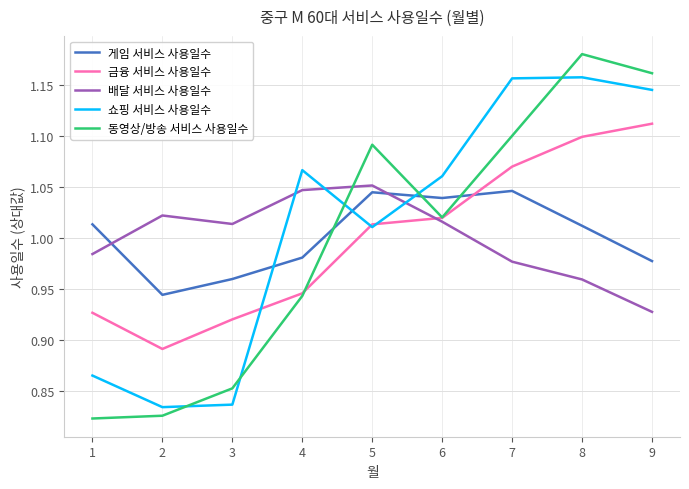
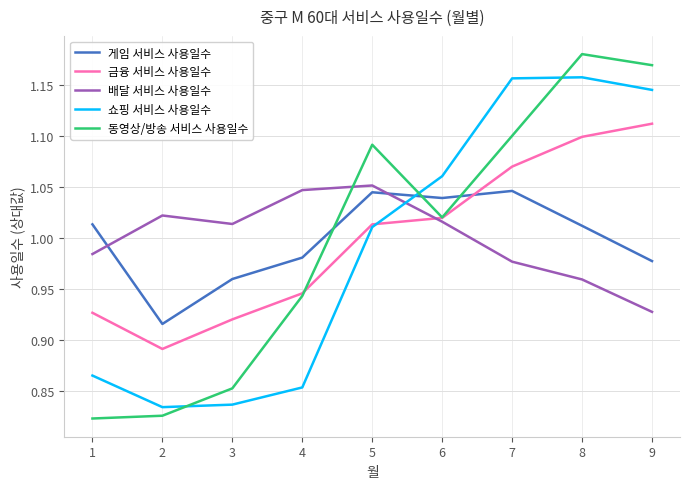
게임 서비스 사용일수, 2: 0.944 -> 0.916
쇼핑 서비스 사용일수, 4: 1.067 -> 0.853
동영상/방송 서비스 사용일수, 9: 1.162 -> 1.170
